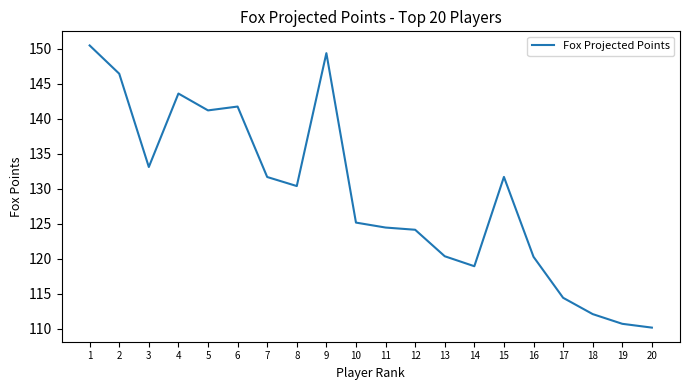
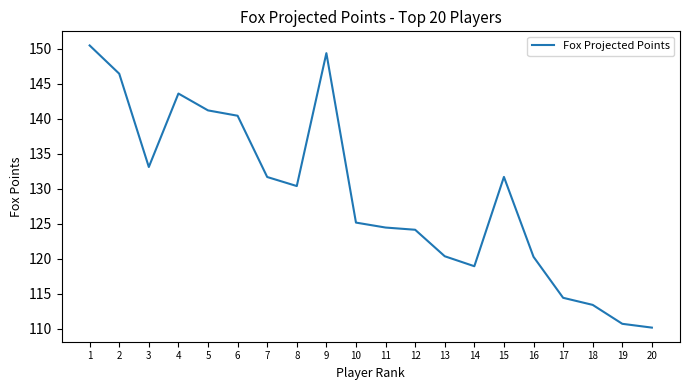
6: 142 -> 140
18: 112 -> 113
